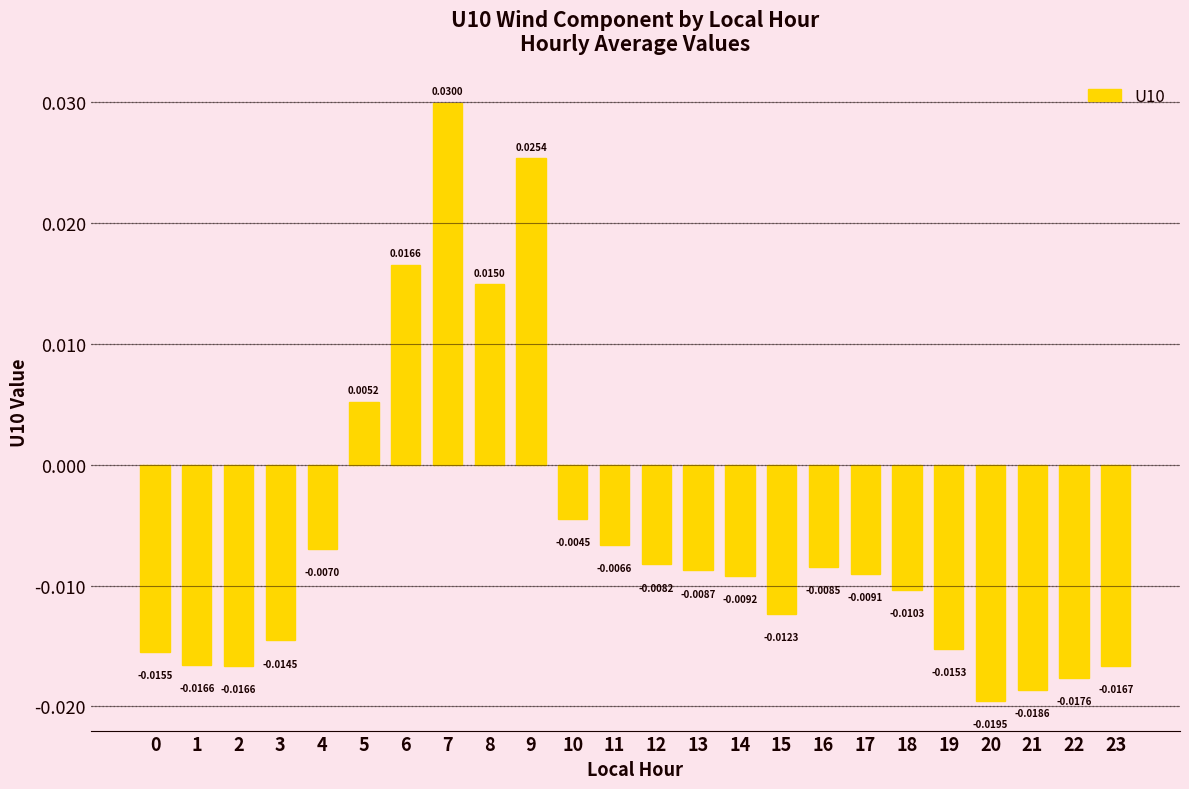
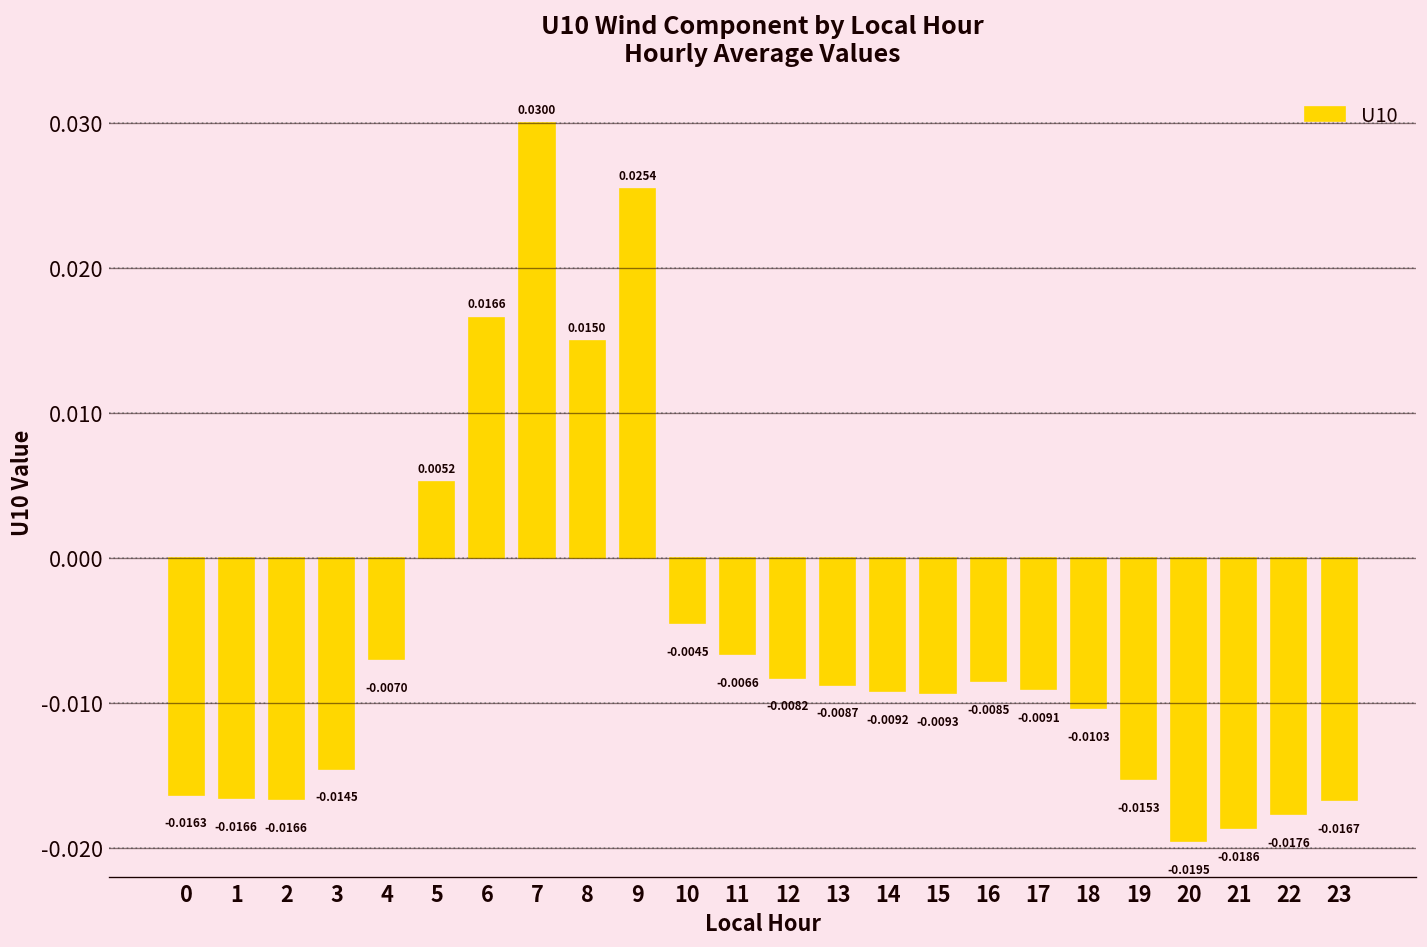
0: -0.0155 -> -0.0163
15: -0.0123 -> -0.0093
